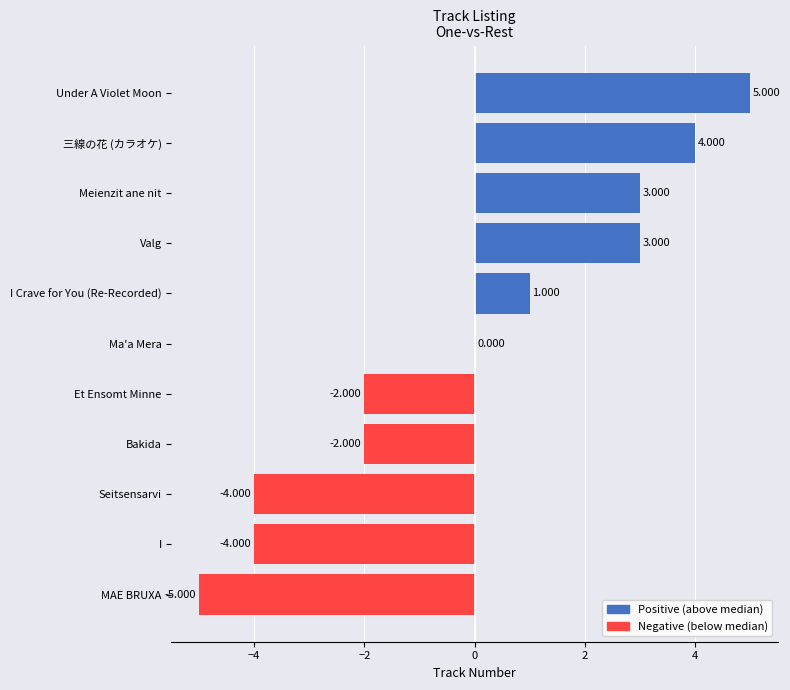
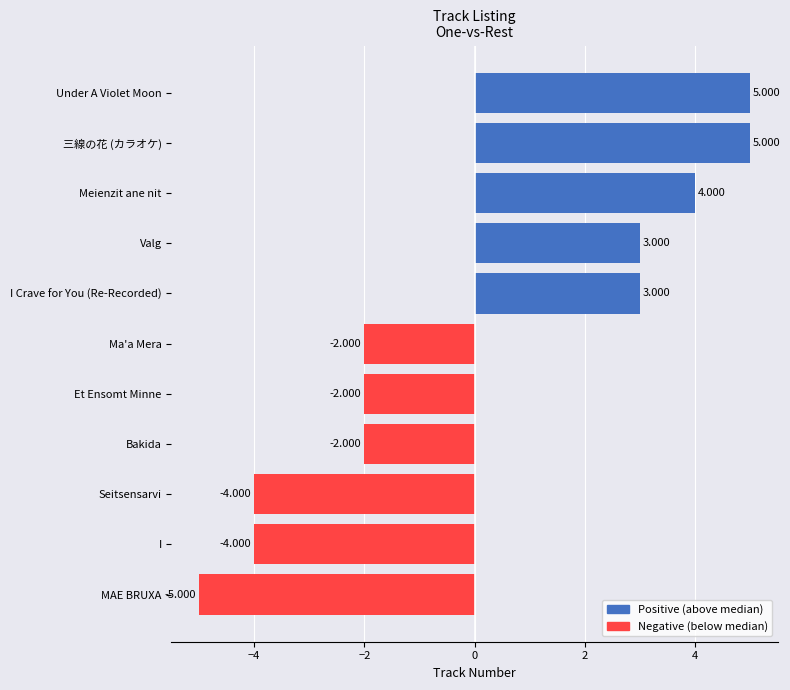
三線の花 (カラオケ): 4.000 -> 5.000
Meienzit ane nit: 3.000 -> 4.000
I Crave for You (Re-Recorded): 1.000 -> 3.000
Ma'a Mera: 0.000 -> -2.000
